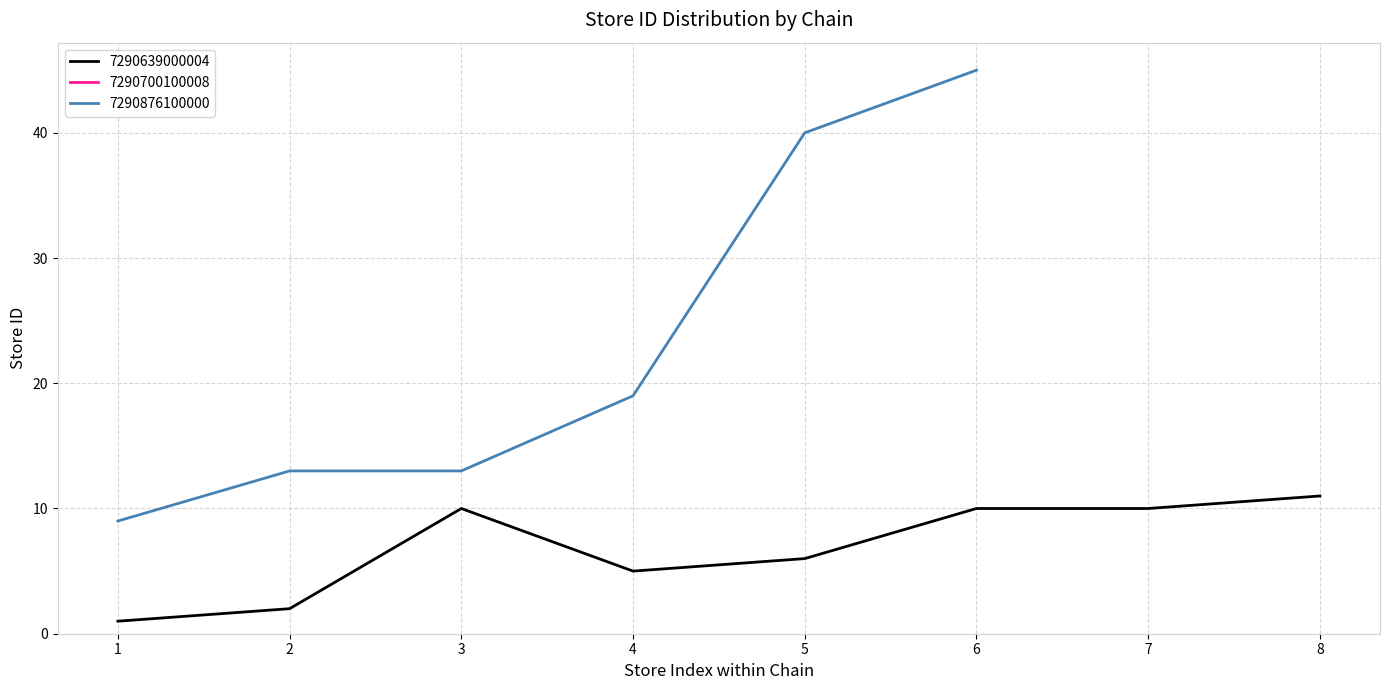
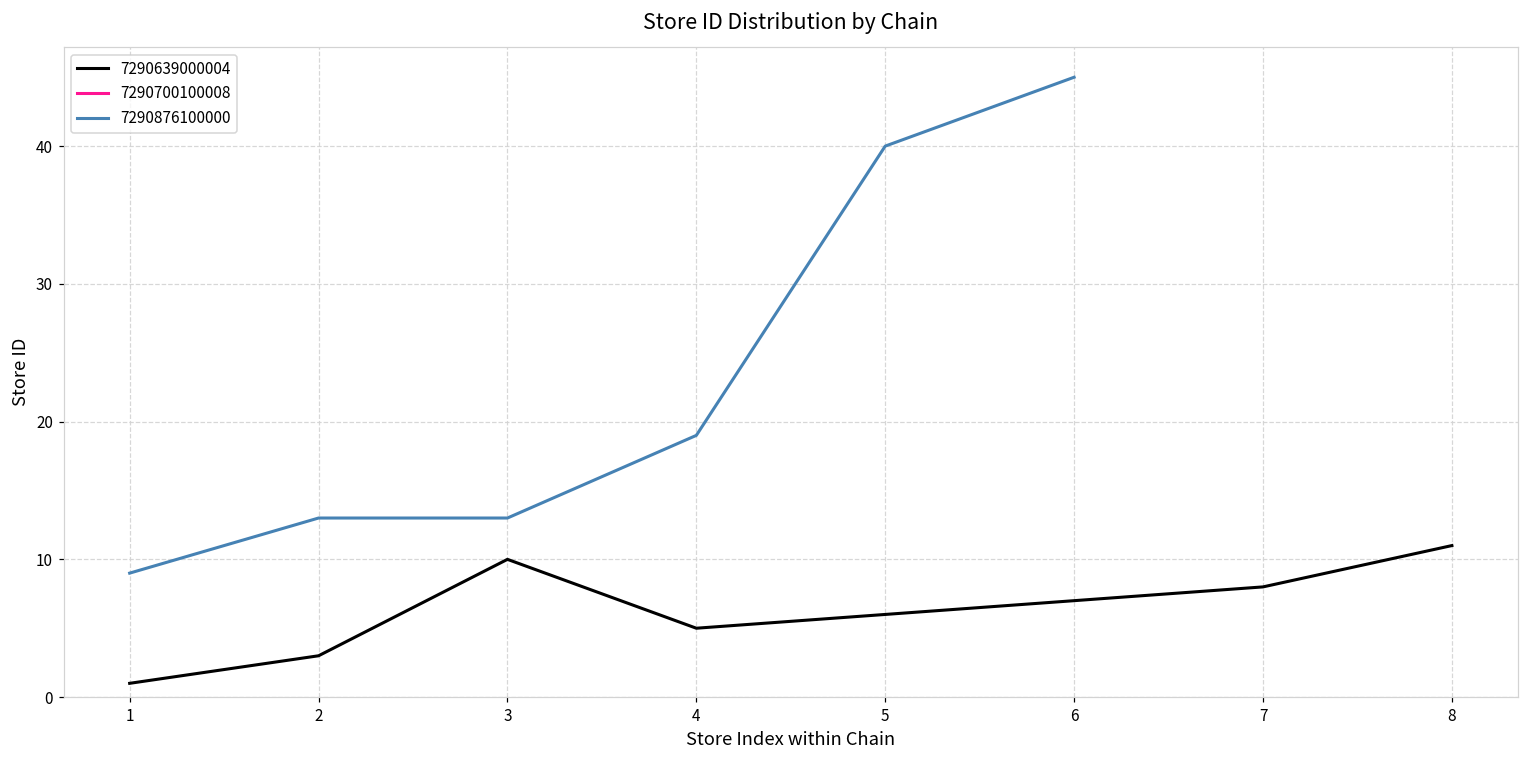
7290639000004, 2: 2 -> 3
7290639000004, 6: 10 -> 7
7290639000004, 7: 10 -> 8
